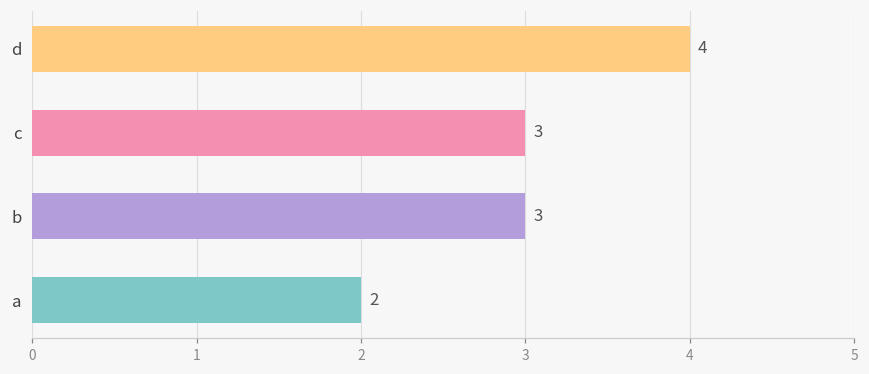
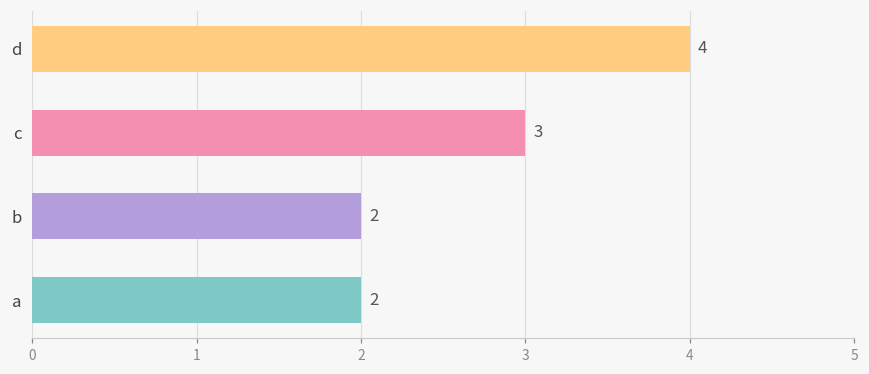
b: 3 -> 2
